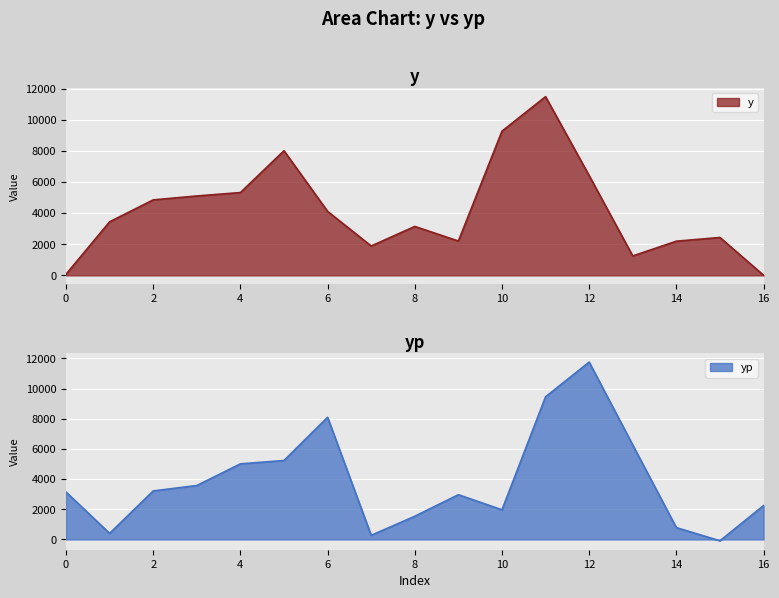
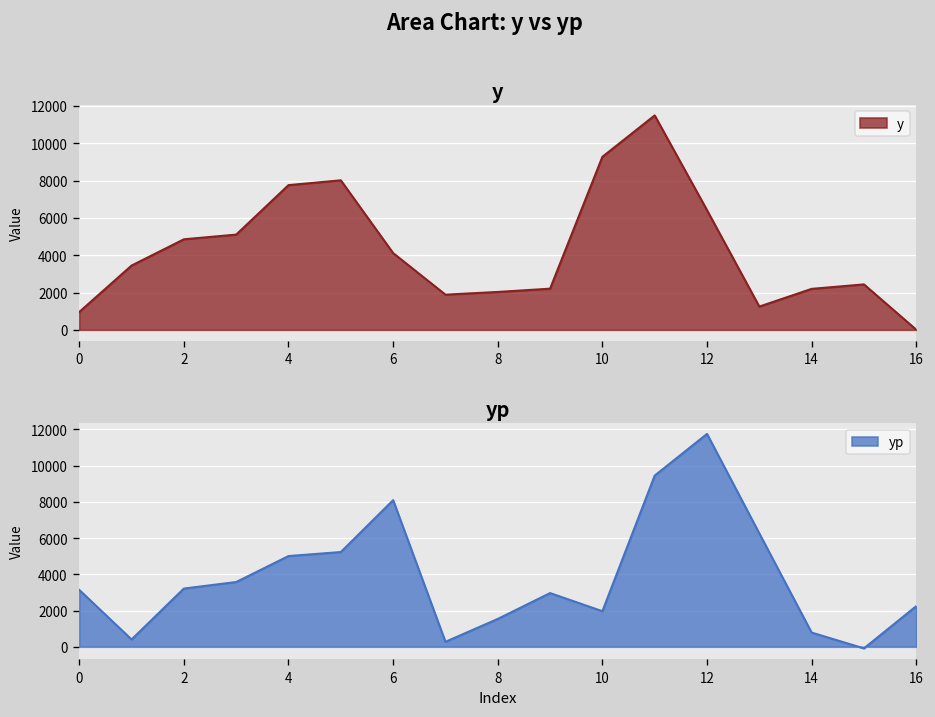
y, 0: 100 -> 1000
y, 4: 5300 -> 7800
y, 8: 3200 -> 2000
